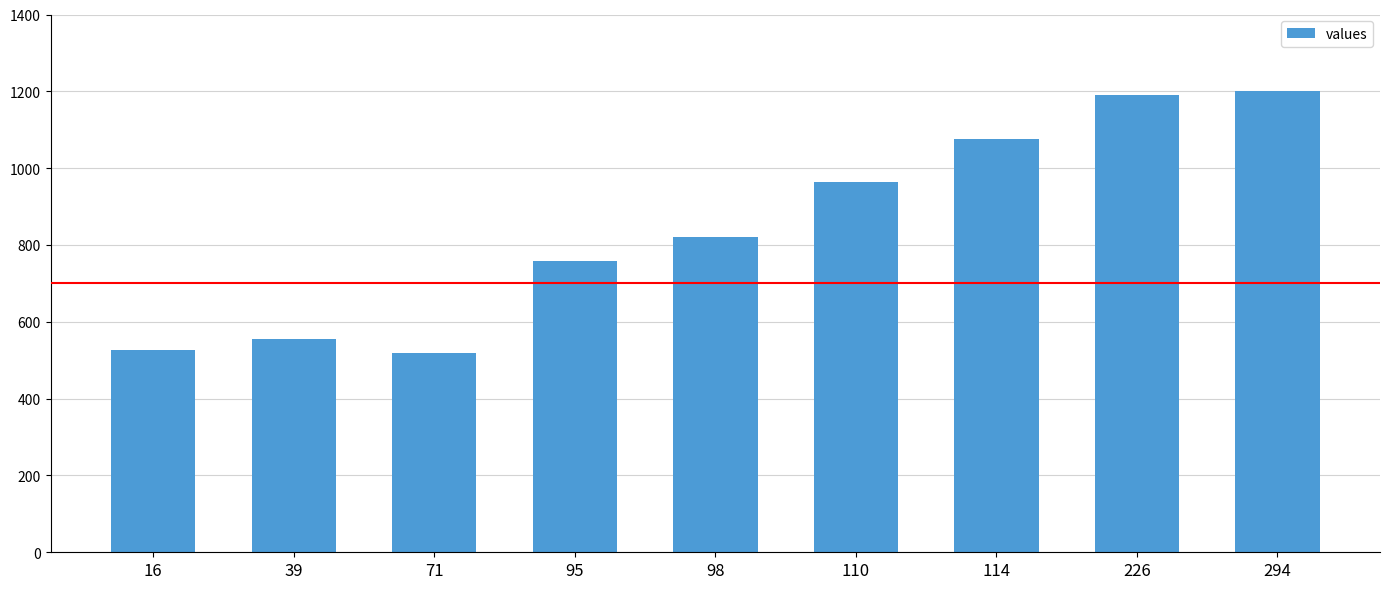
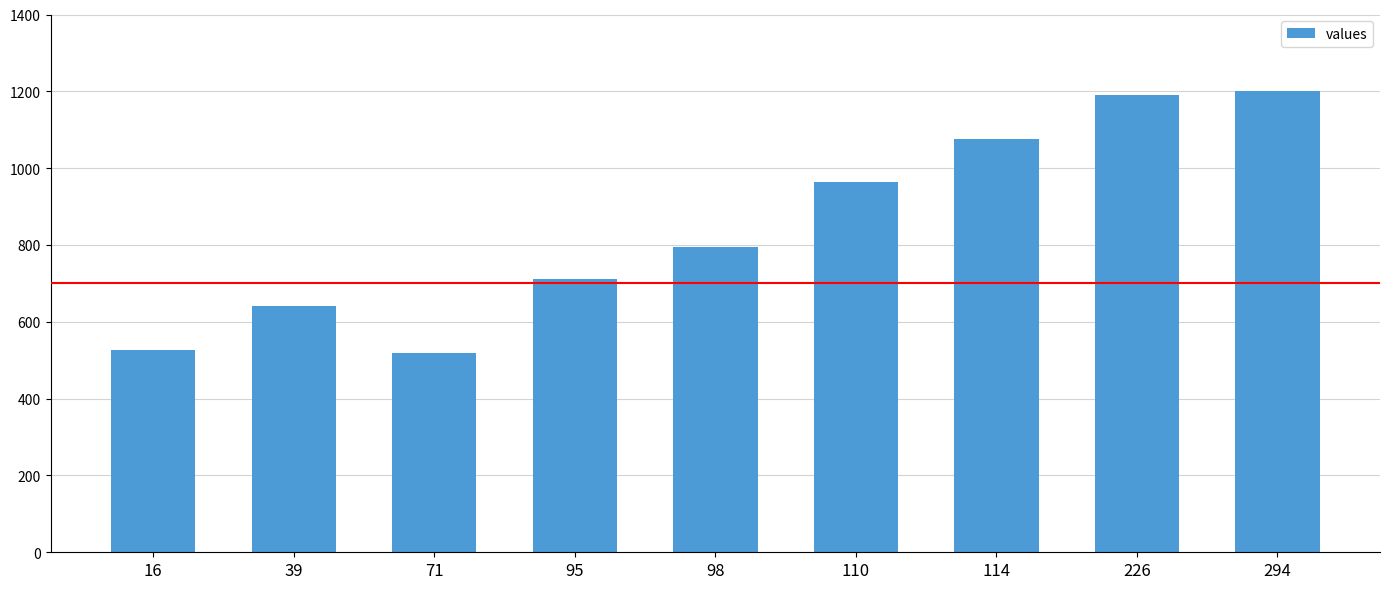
39: 560 -> 640
95: 760 -> 710
98: 820 -> 800
